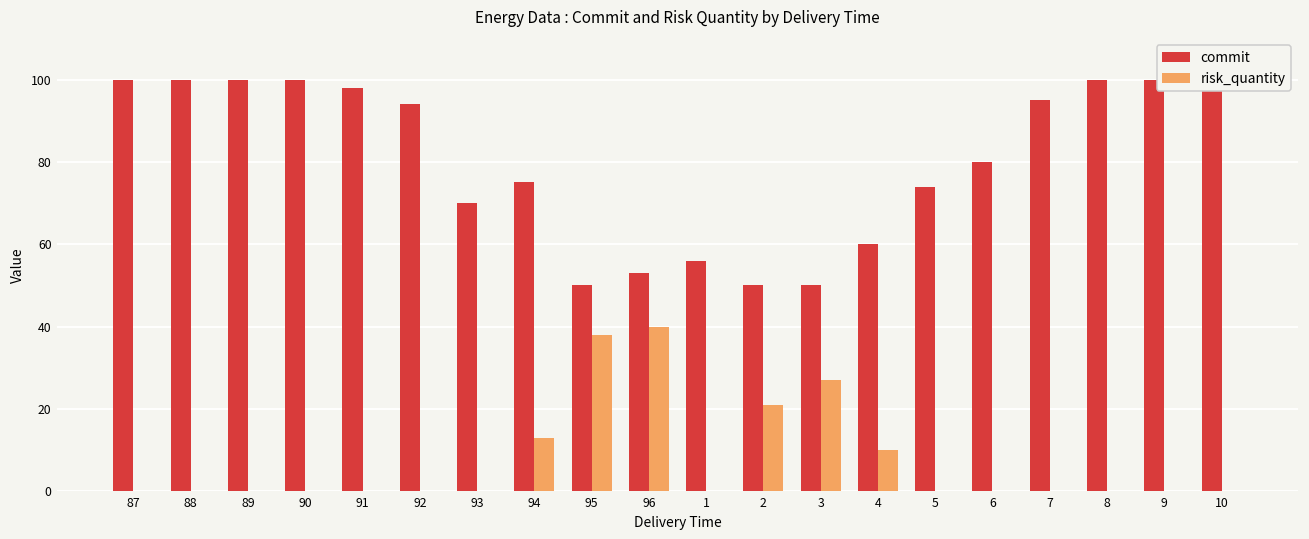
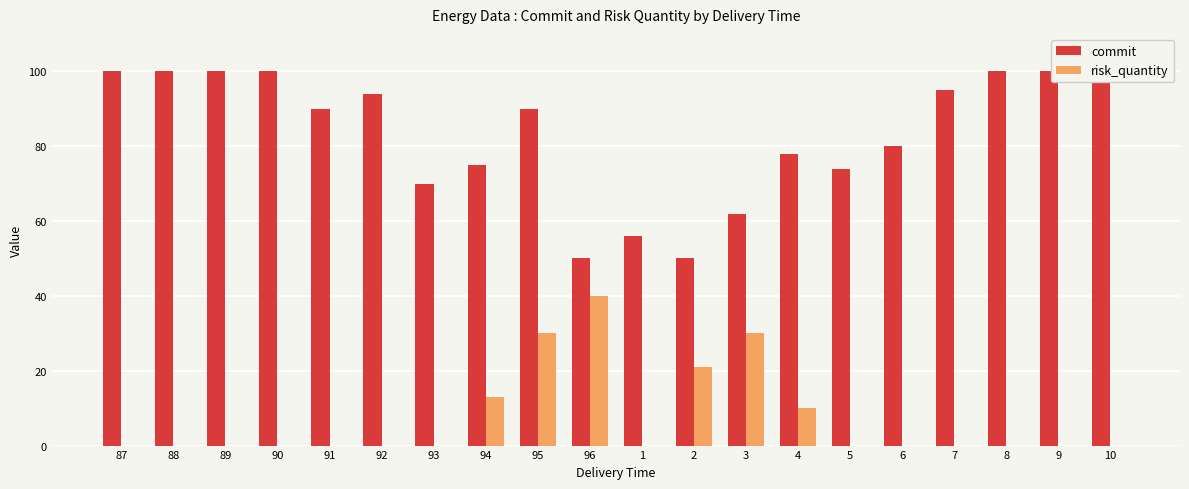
commit, 91: 98 -> 90
commit, 95: 50 -> 90
risk_quantity, 95: 38 -> 30
commit, 96: 53 -> 50
commit, 3: 50 -> 62
risk_quantity, 3: 27 -> 30
commit, 4: 60 -> 78
